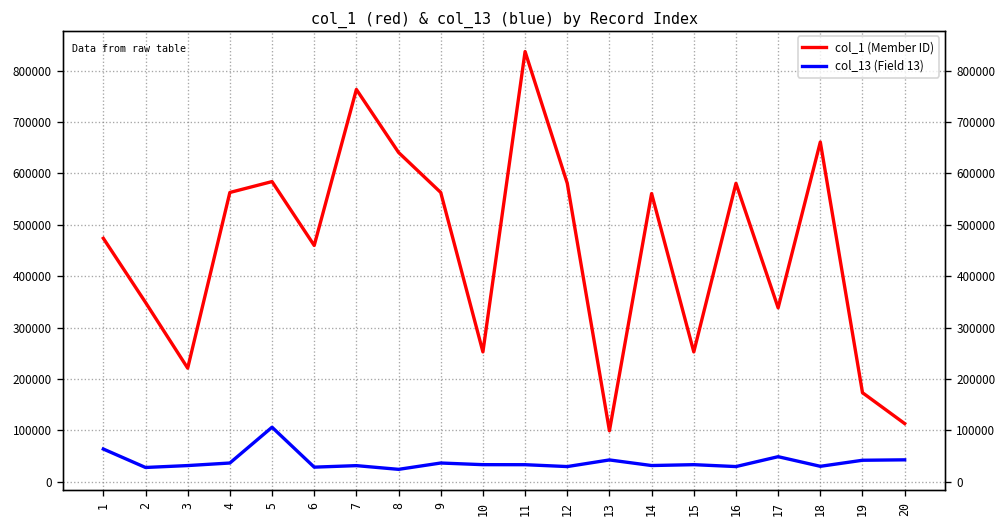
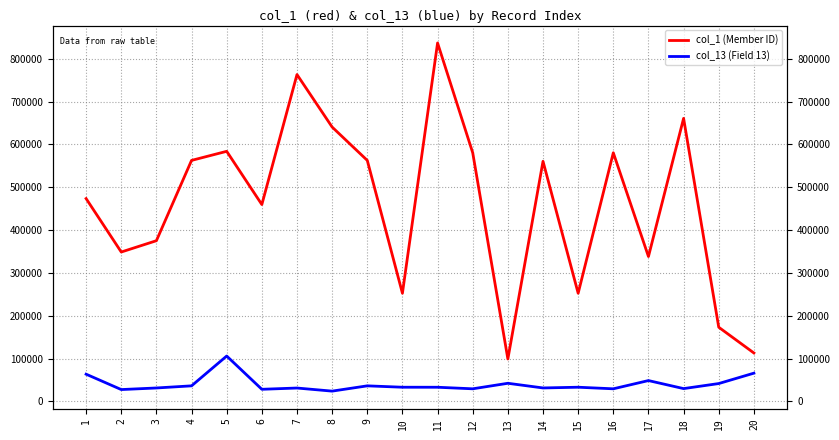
col_1 (Member ID), 3: 220000 -> 380000
col_13 (Field 13), 20: 40000 -> 70000
